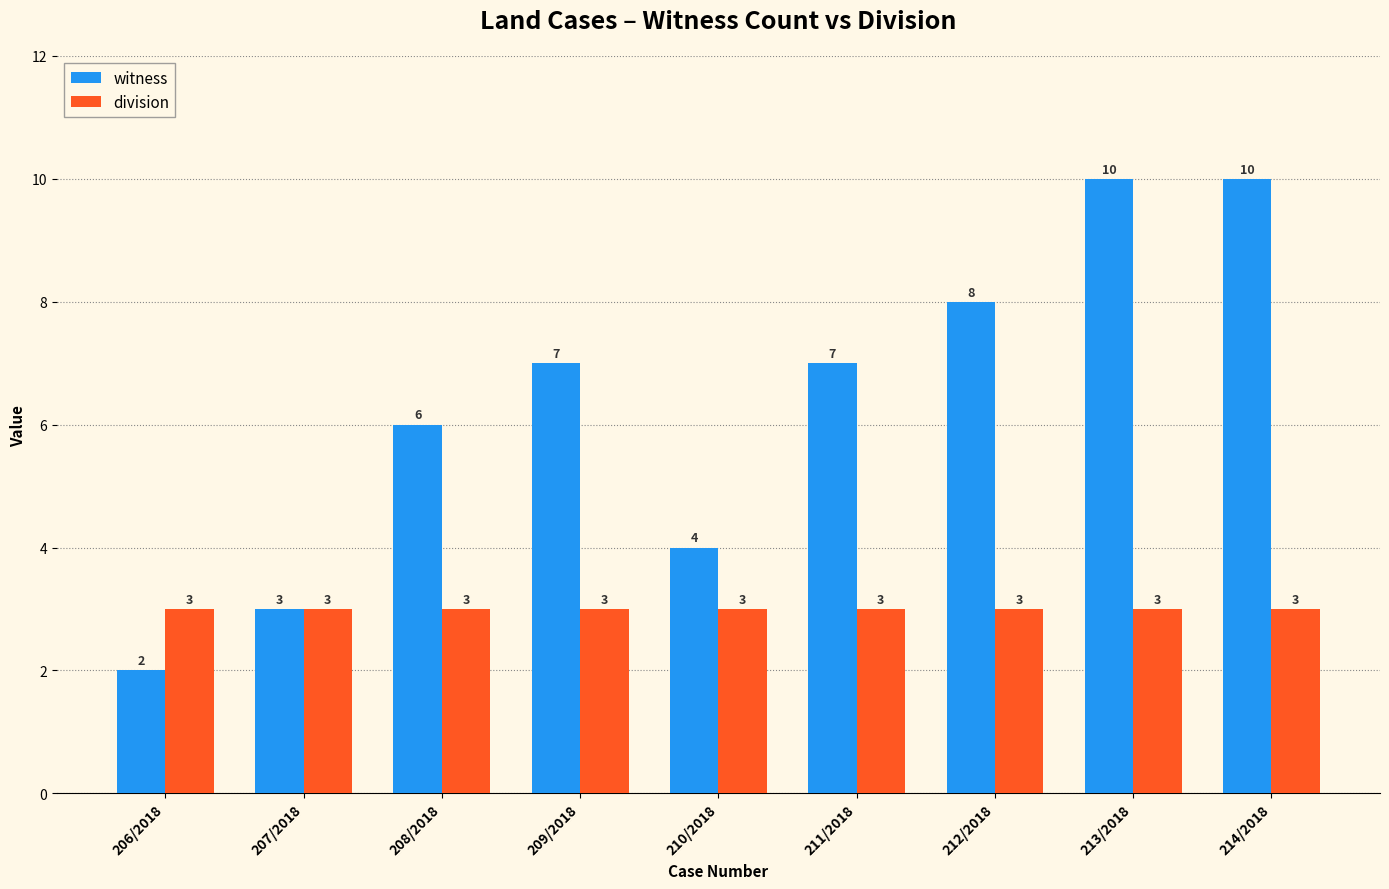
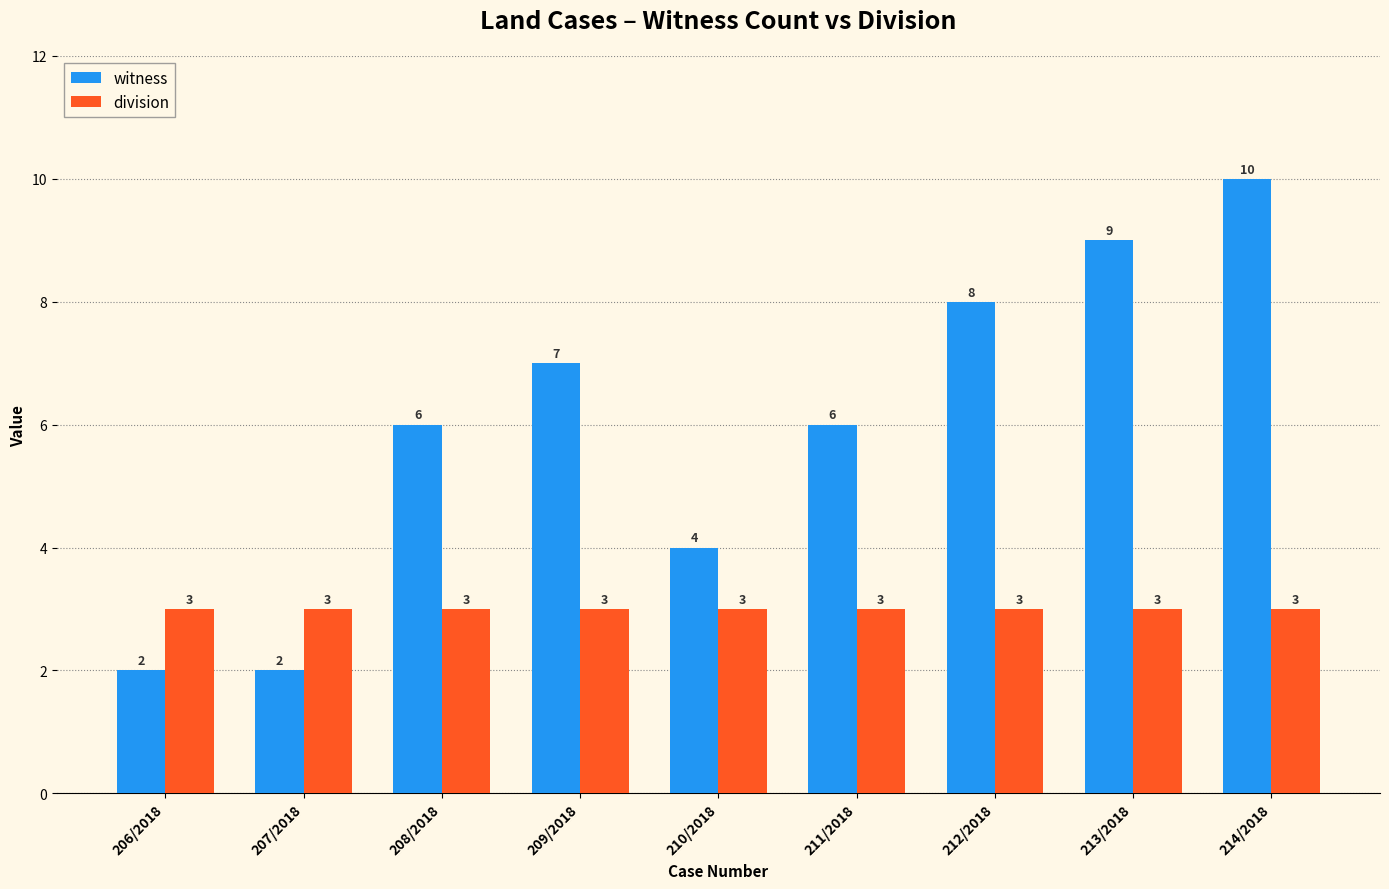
witness, 207/2018: 3 -> 2
witness, 211/2018: 7 -> 6
witness, 213/2018: 10 -> 9
